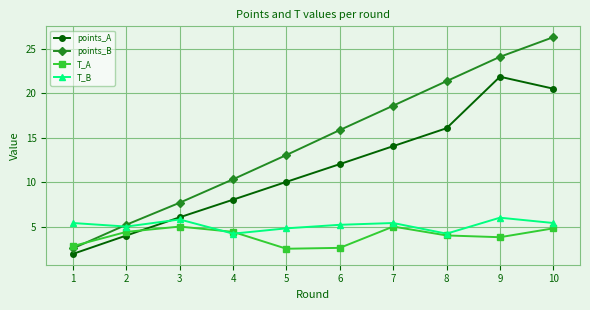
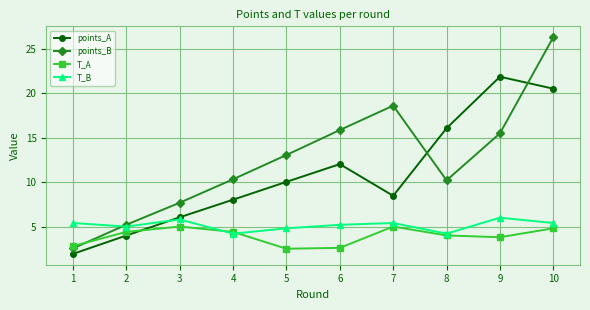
points_A, 7: 14 -> 8
points_B, 8: 21 -> 10
points_B, 9: 24 -> 16
